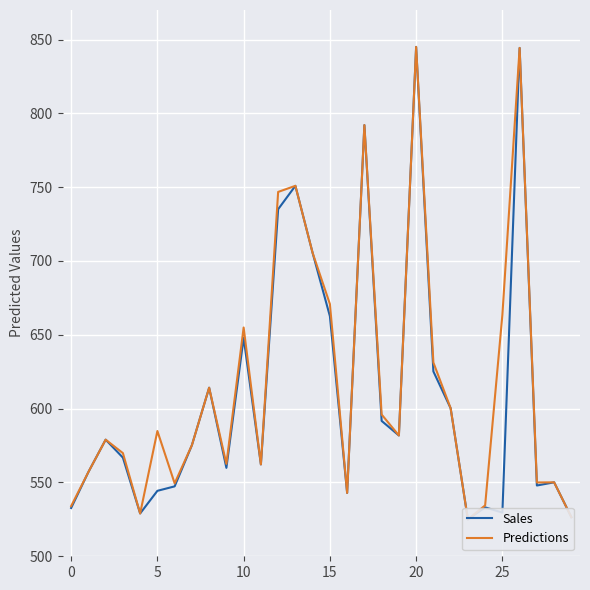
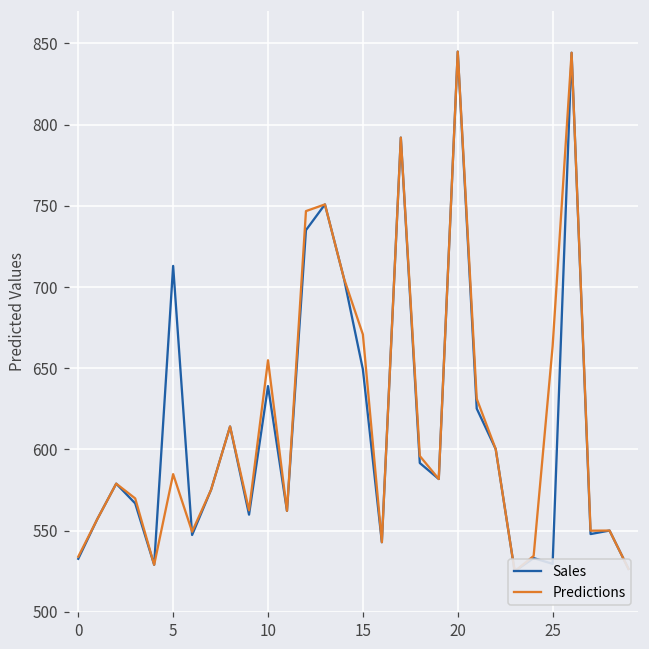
Sales, 5: 544 -> 713
Sales, 10: 648 -> 639
Sales, 15: 663 -> 649
